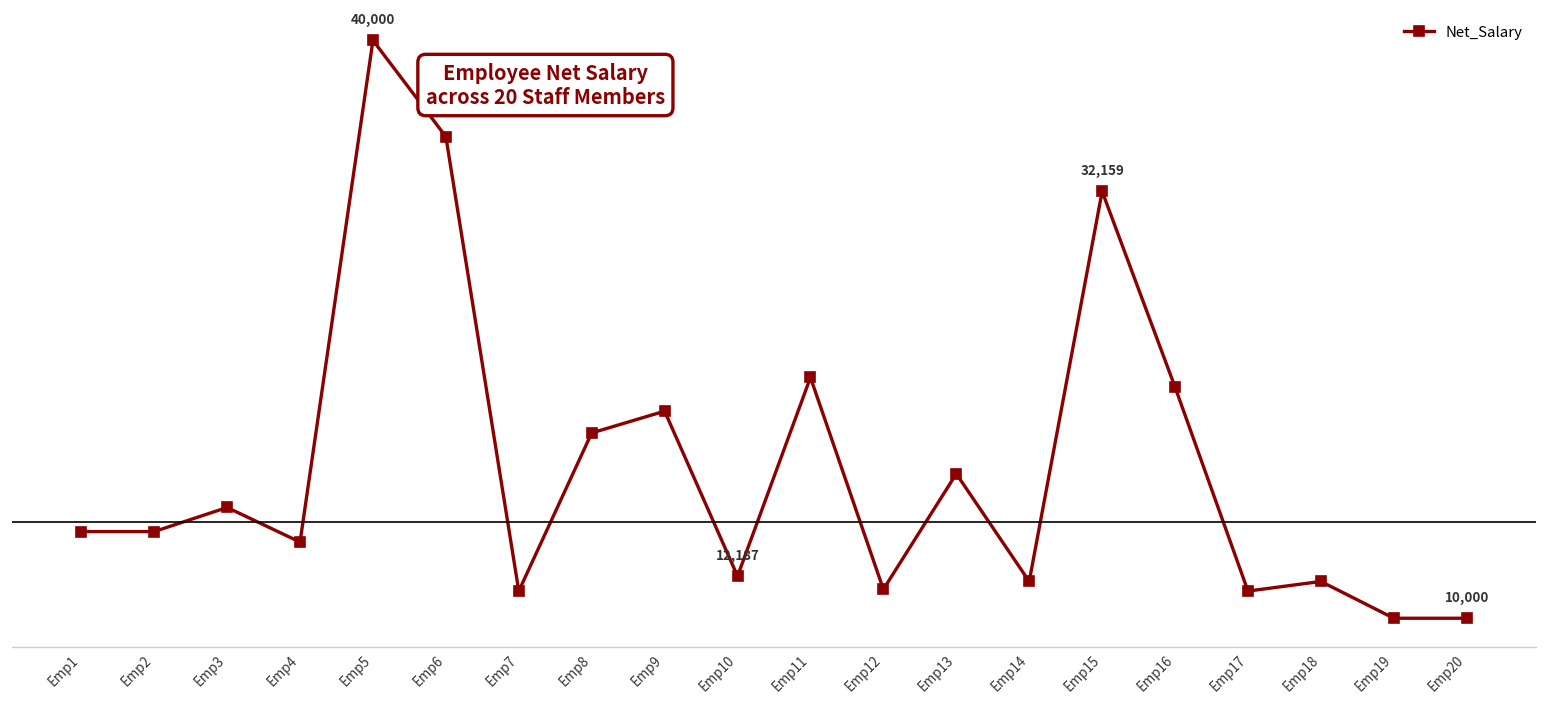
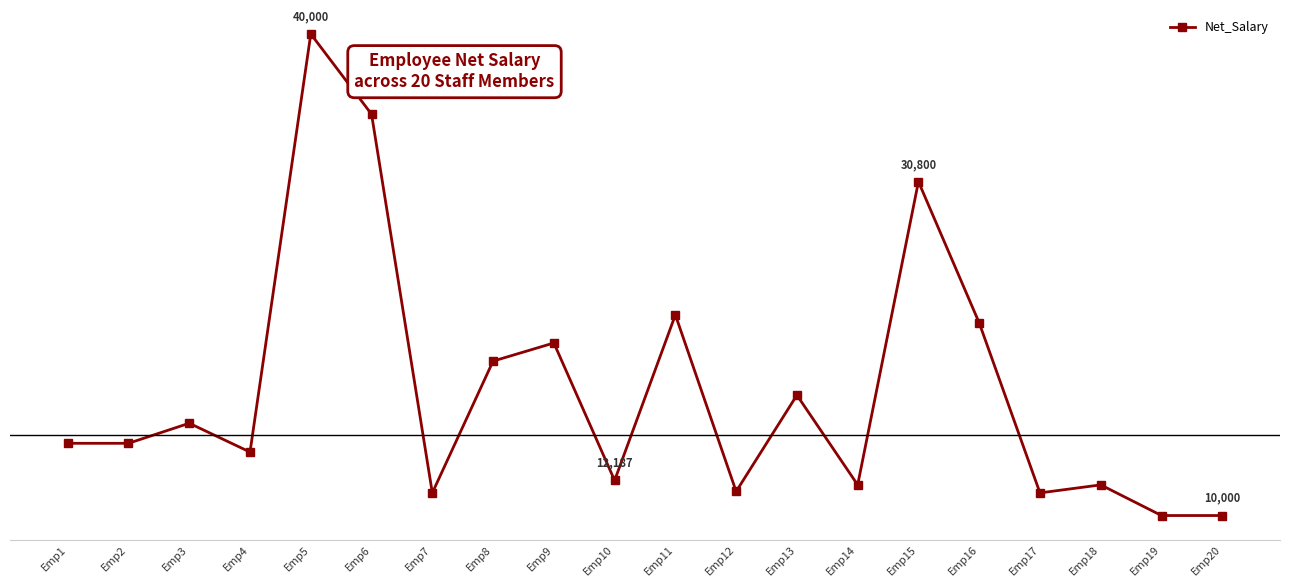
Emp15: 32,159 -> 30,800
